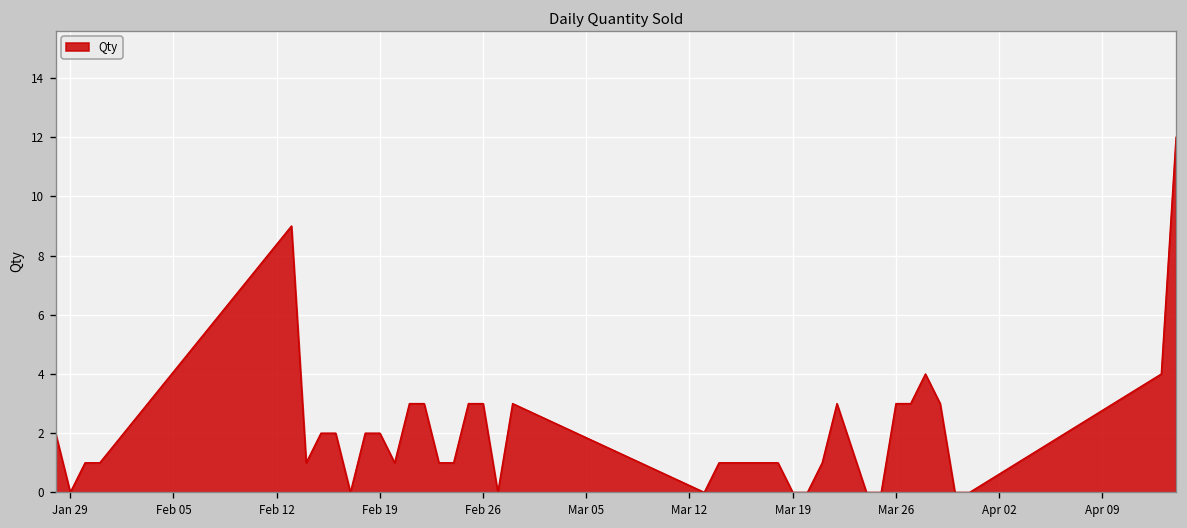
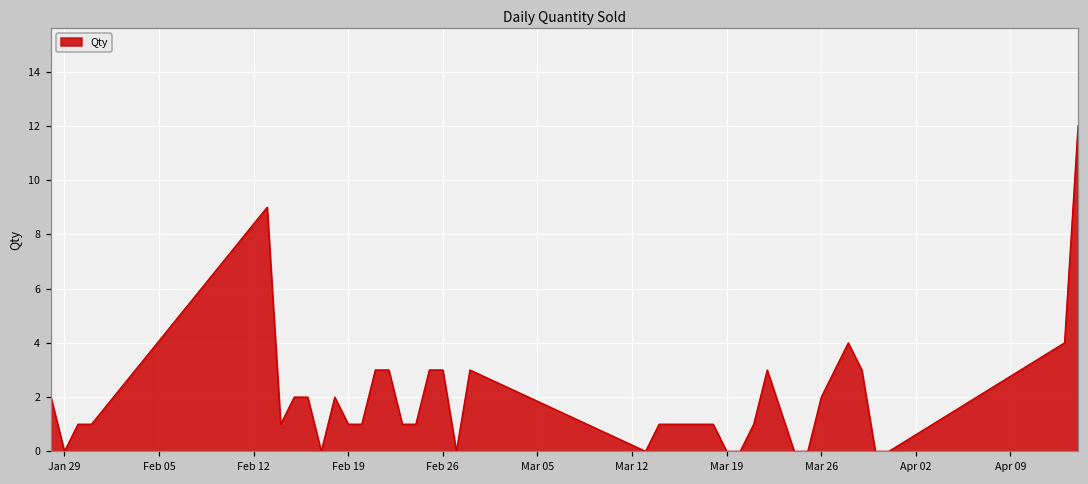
Feb 19: 2 -> 1
Mar 26: 3 -> 2
